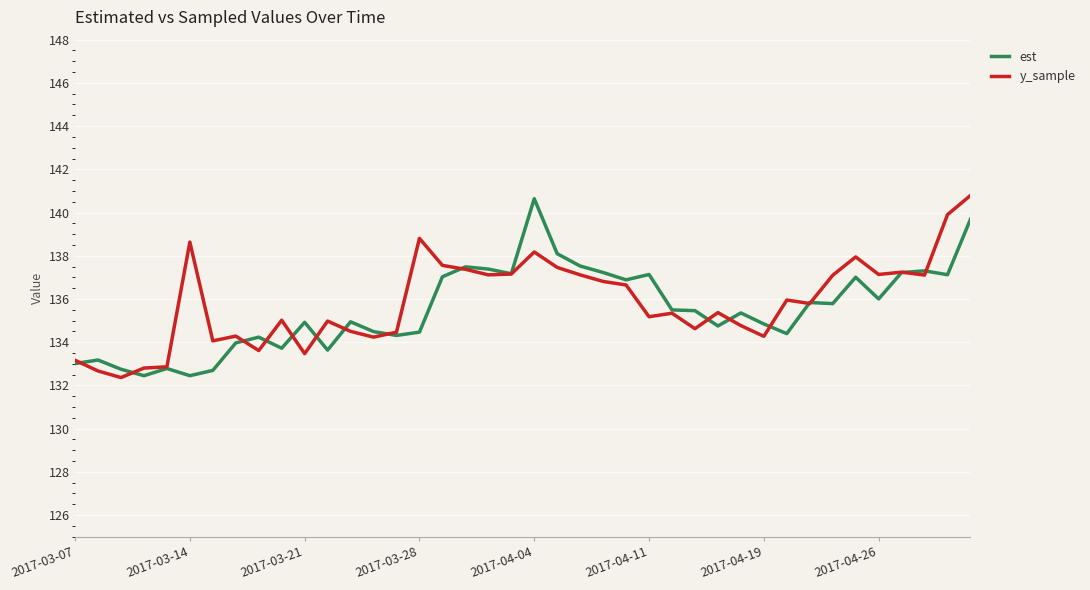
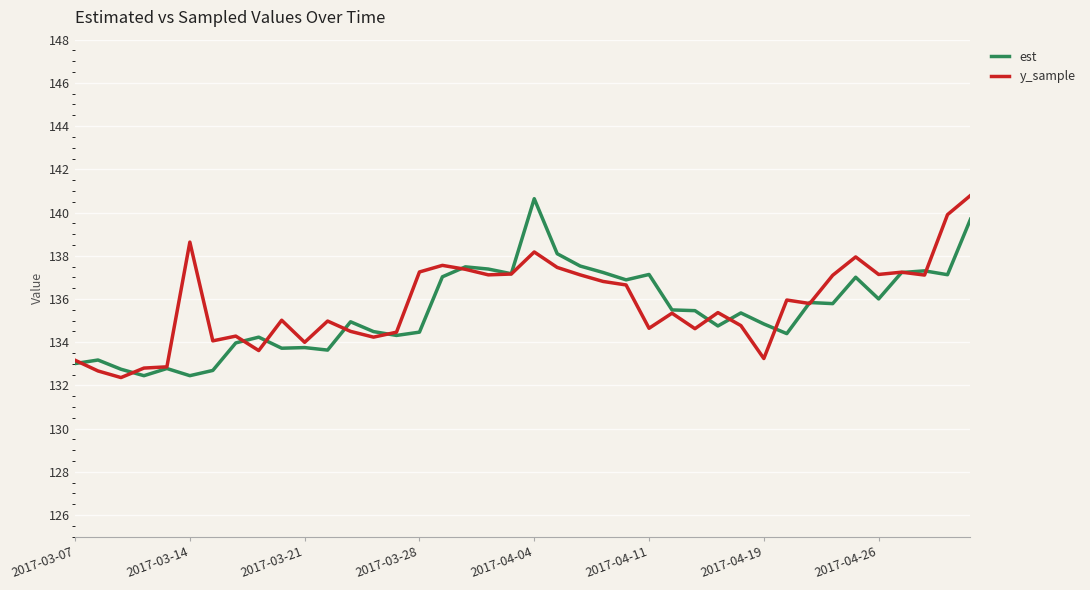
est, 2017-03-21: 134.9 -> 133.8
y_sample, 2017-03-21: 133.5 -> 134.0
y_sample, 2017-03-28: 138.8 -> 137.2
y_sample, 2017-04-11: 135.2 -> 134.6
y_sample, 2017-04-19: 134.3 -> 133.2
